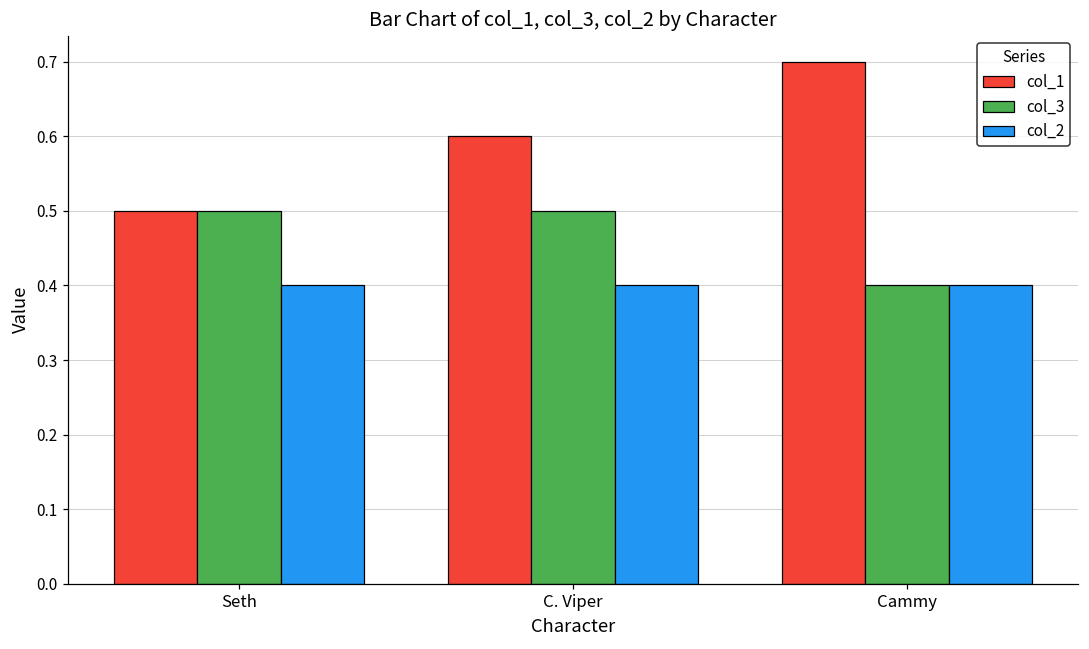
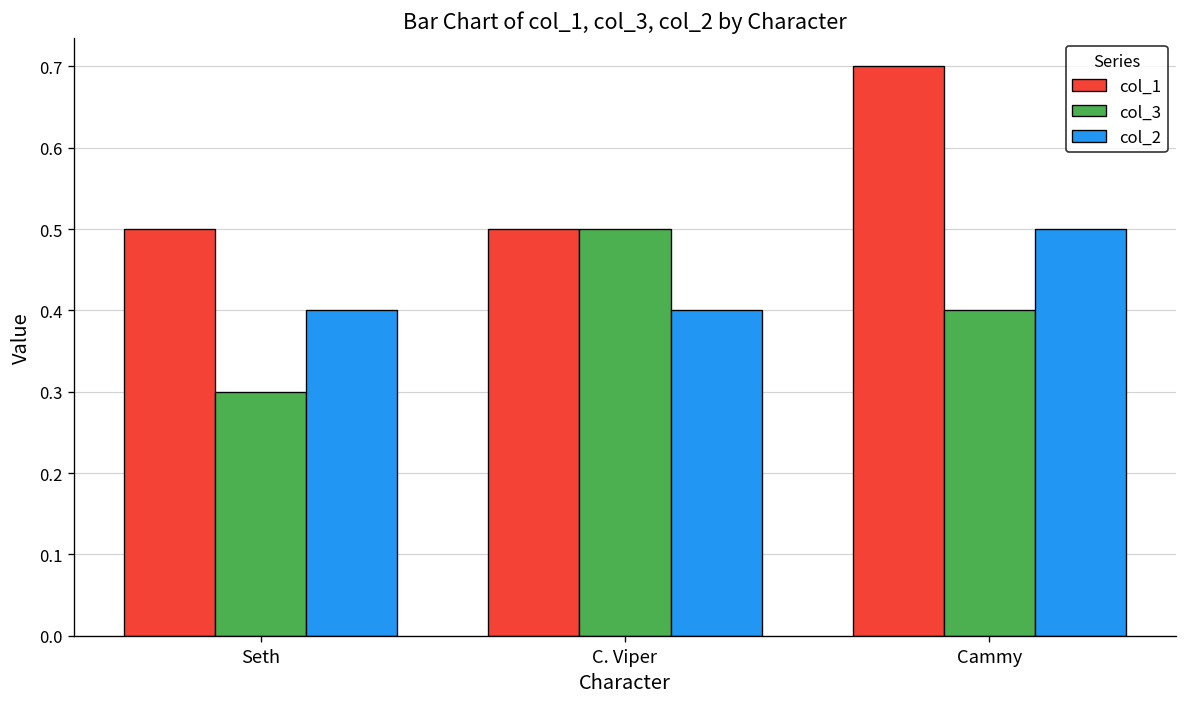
col_3, Seth: 0.5 -> 0.3
col_1, C. Viper: 0.6 -> 0.5
col_2, Cammy: 0.4 -> 0.5
